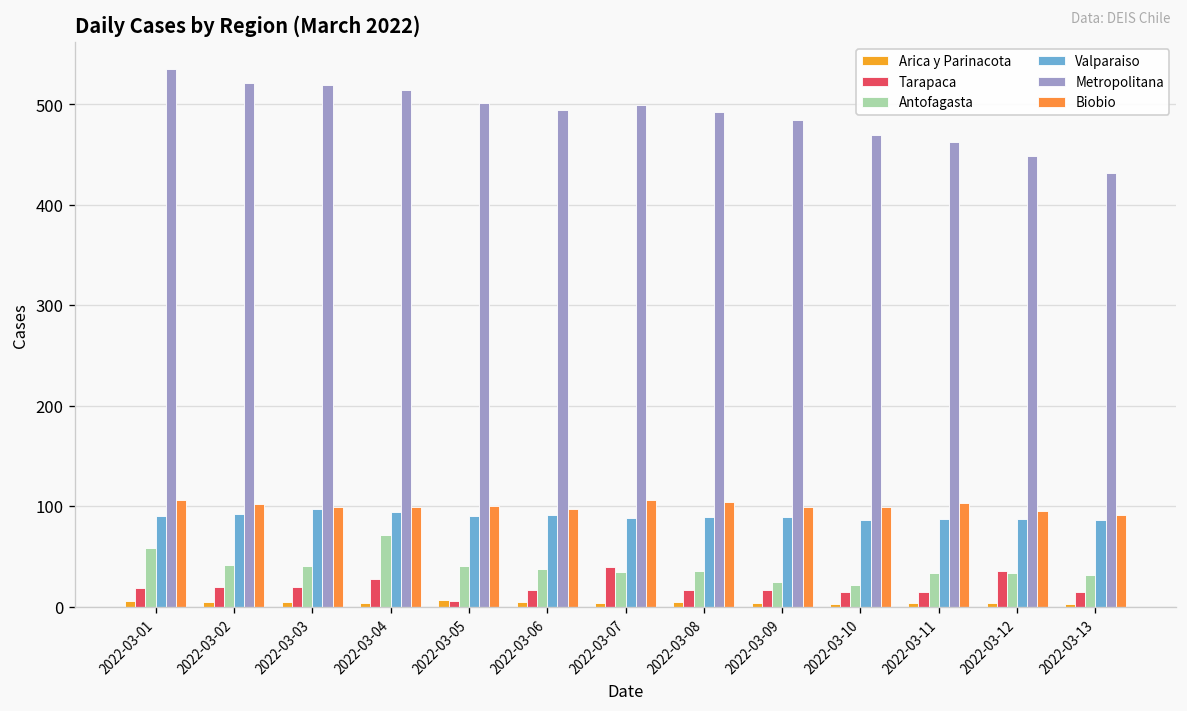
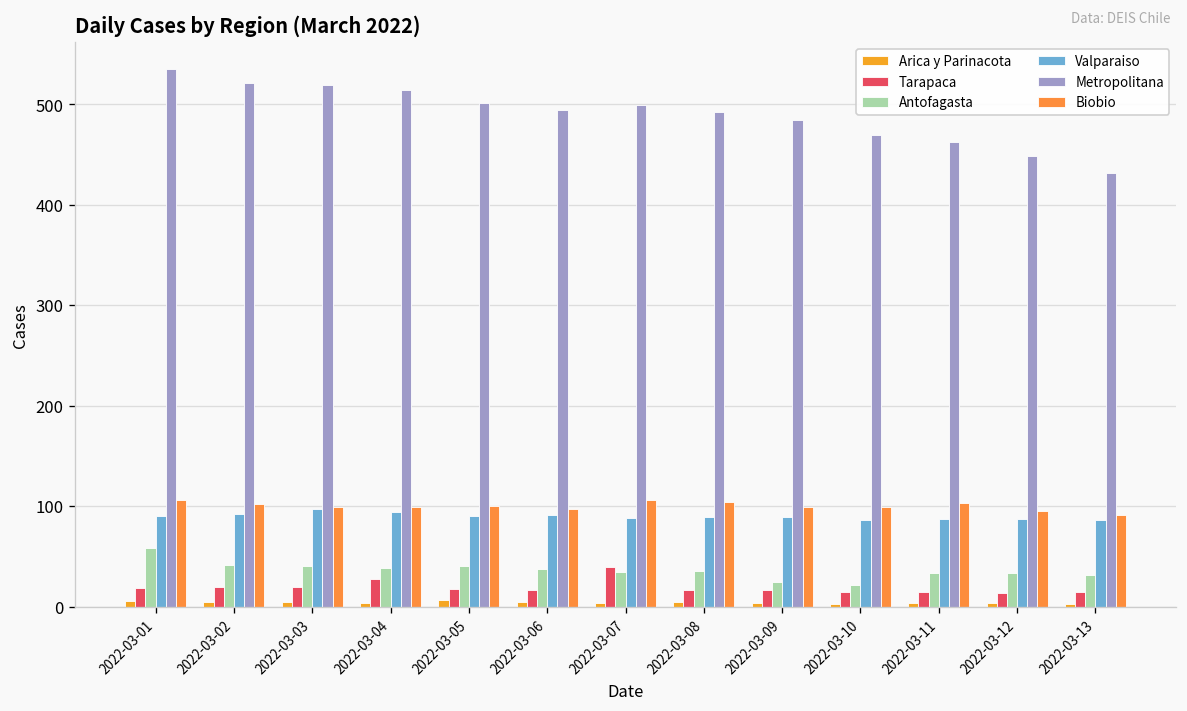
Antofagasta, 2022-03-04: 70 -> 40
Tarapaca, 2022-03-05: 10 -> 20
Tarapaca, 2022-03-12: 40 -> 10
